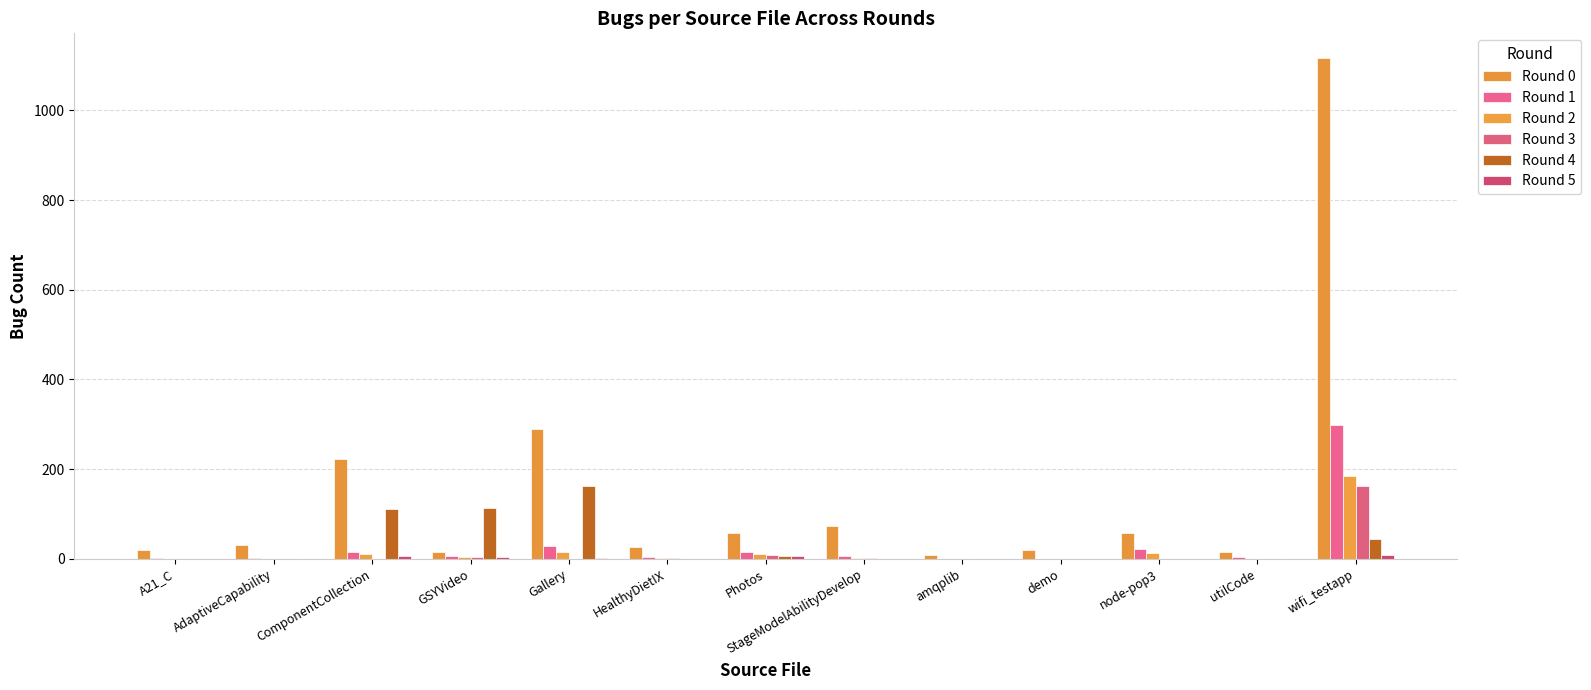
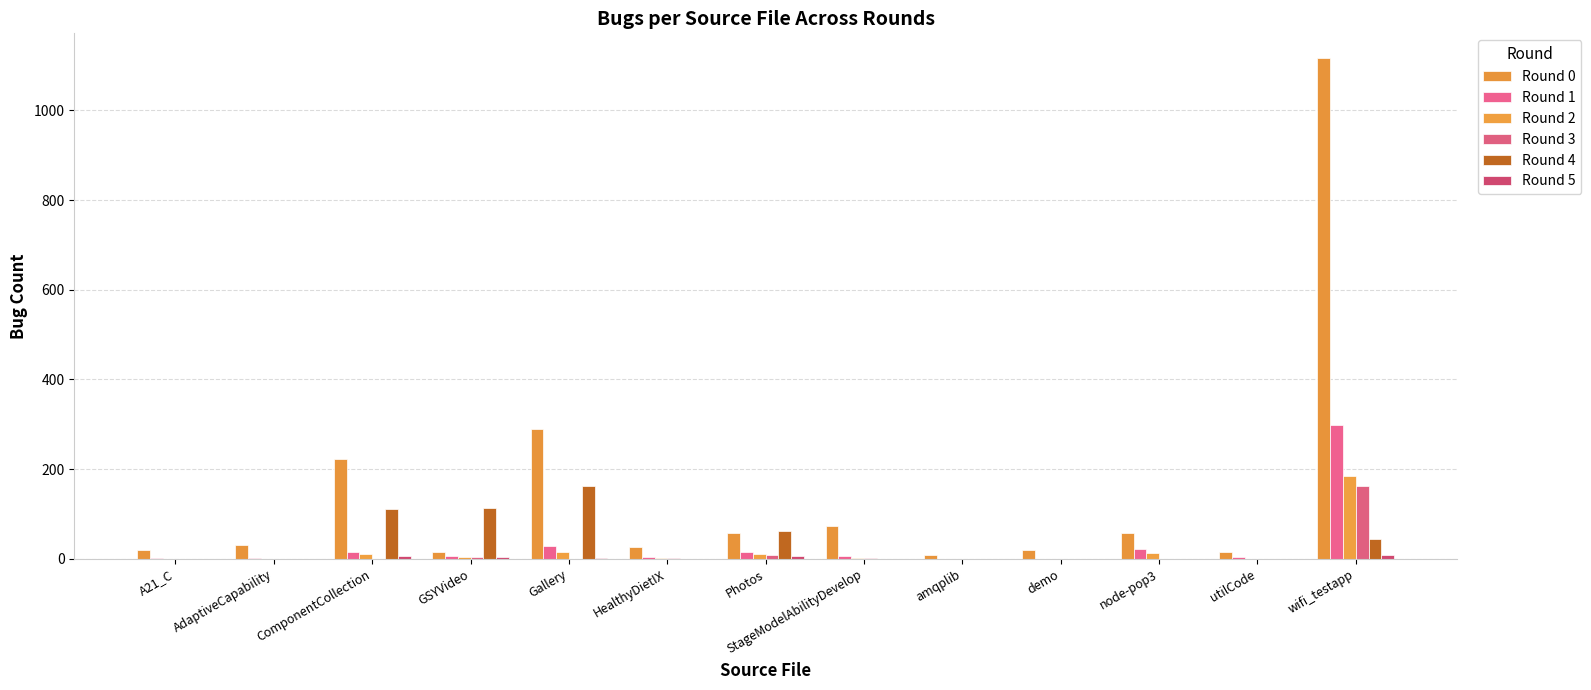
Round 4, Photos: 10 -> 60
